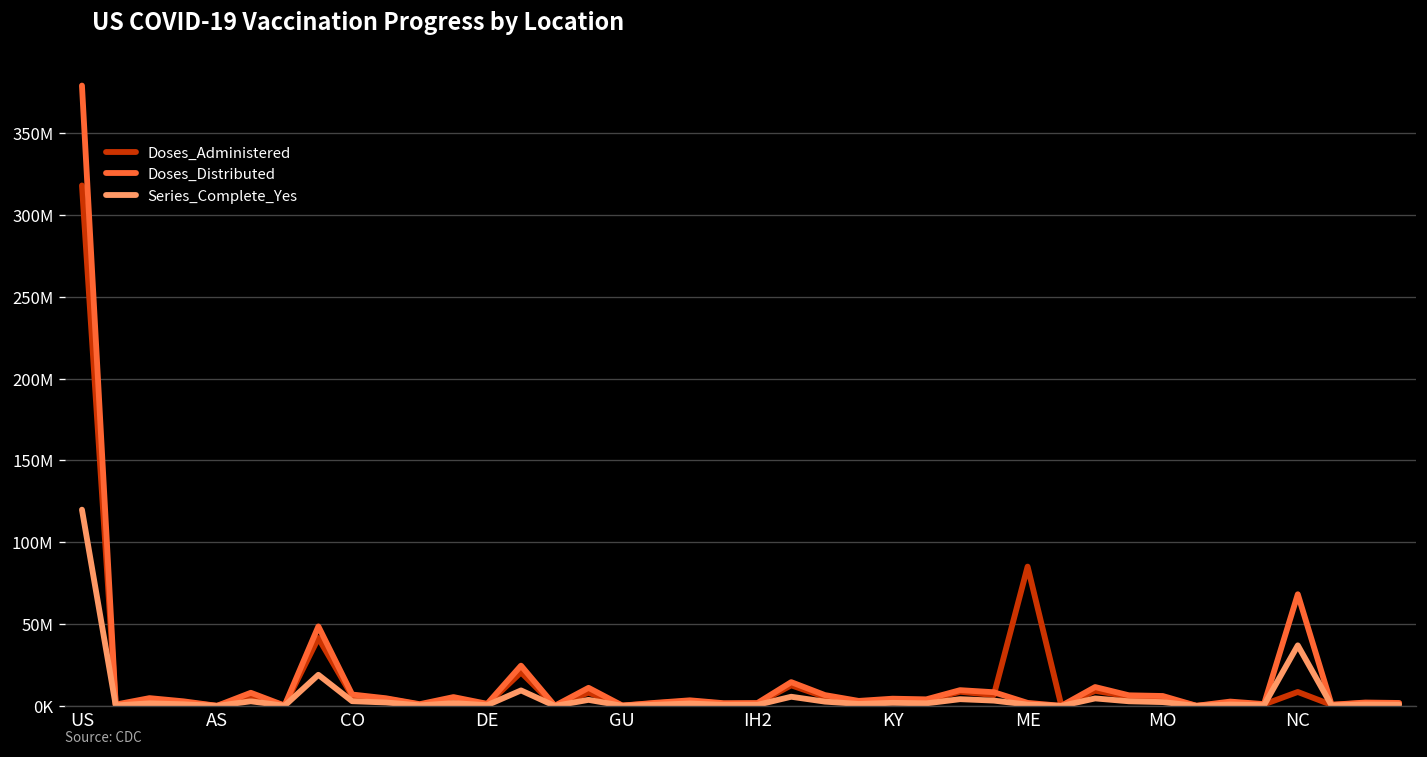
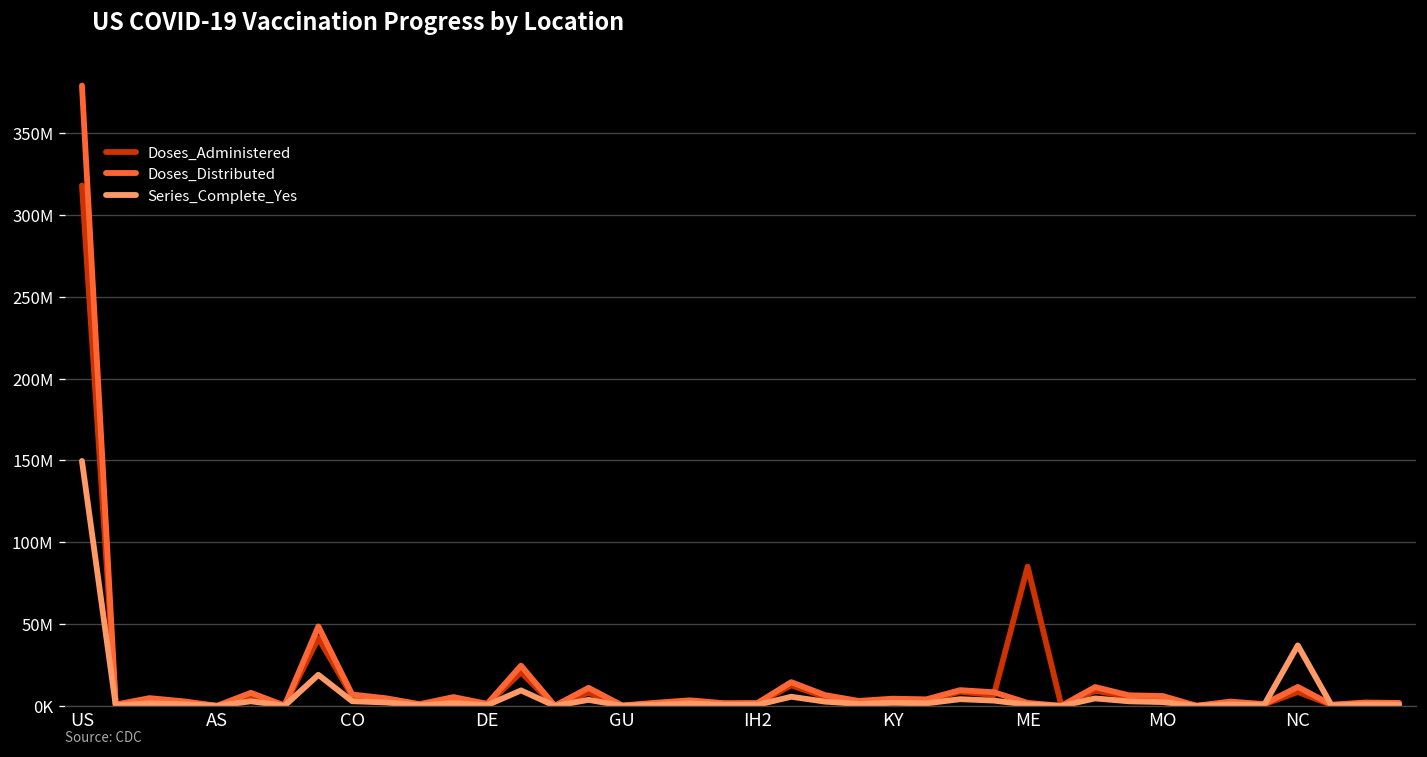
Series_Complete_Yes, US: 120000000 -> 150000000
Doses_Distributed, NC: 68000000 -> 12000000
